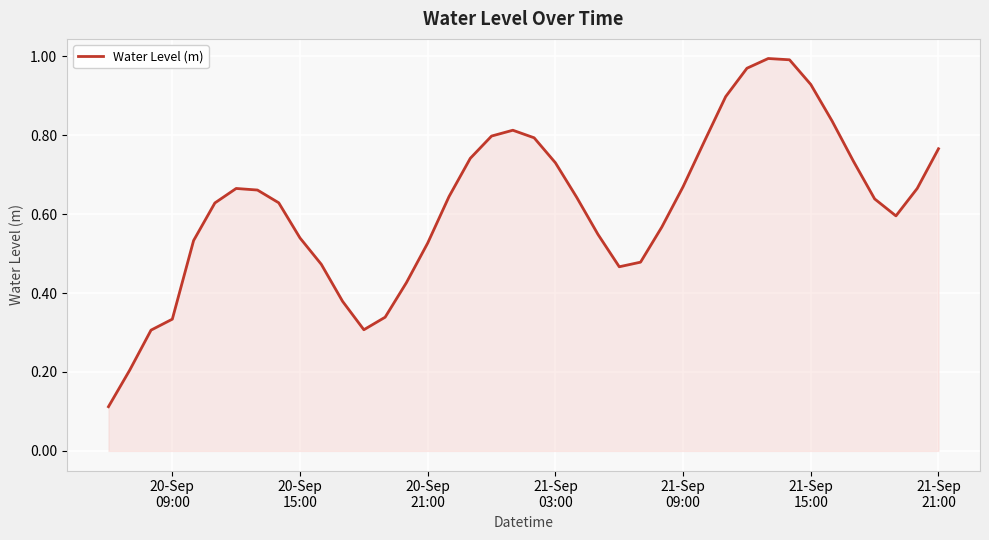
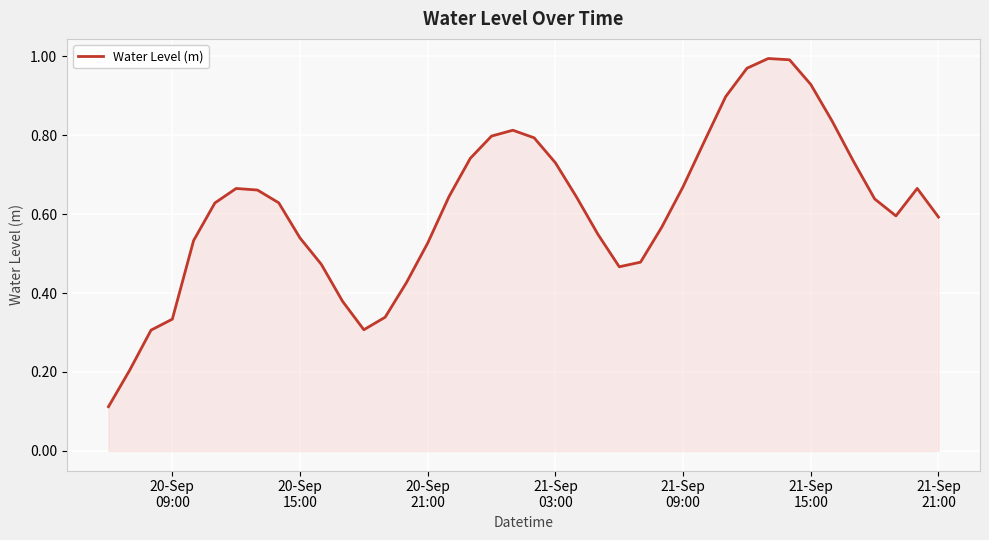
21-Sep 21:00: 0.77 -> 0.59
